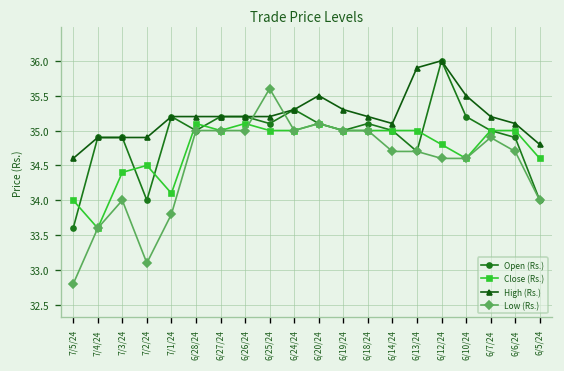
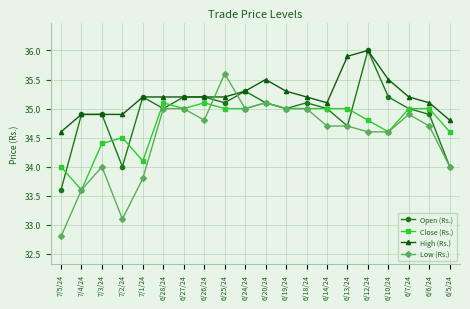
Low (Rs.), 6/26/24: 35.0 -> 34.8
